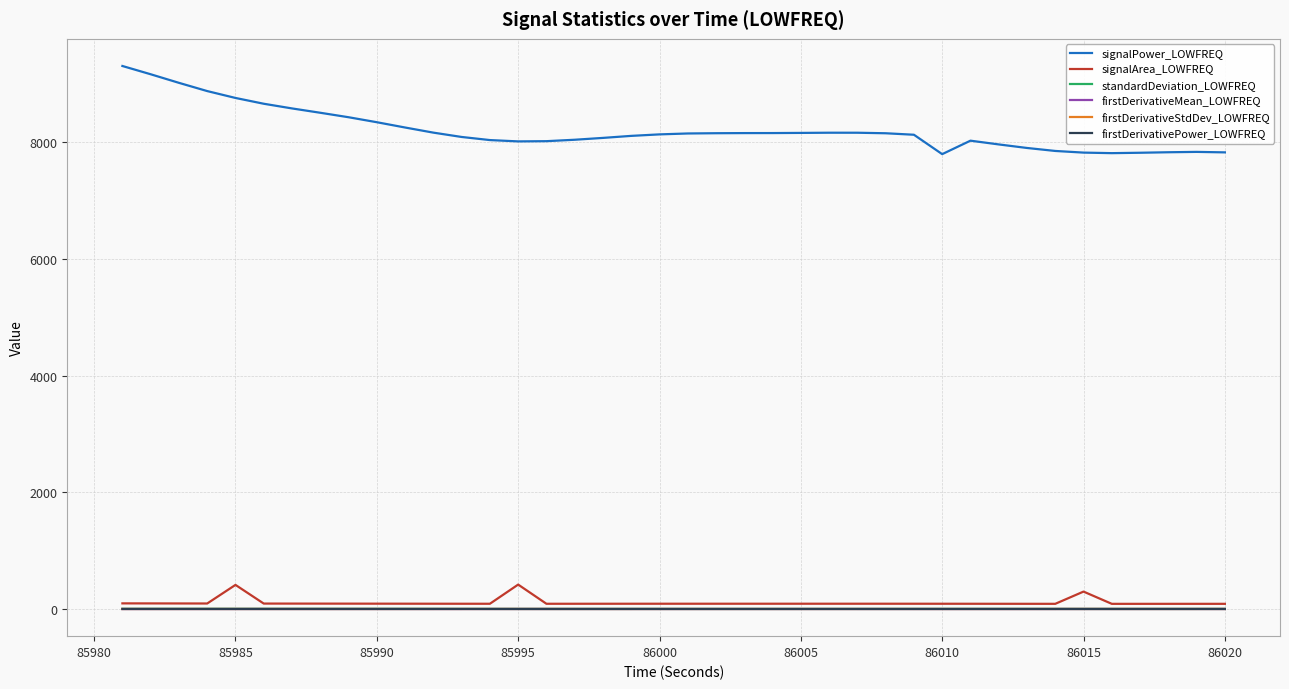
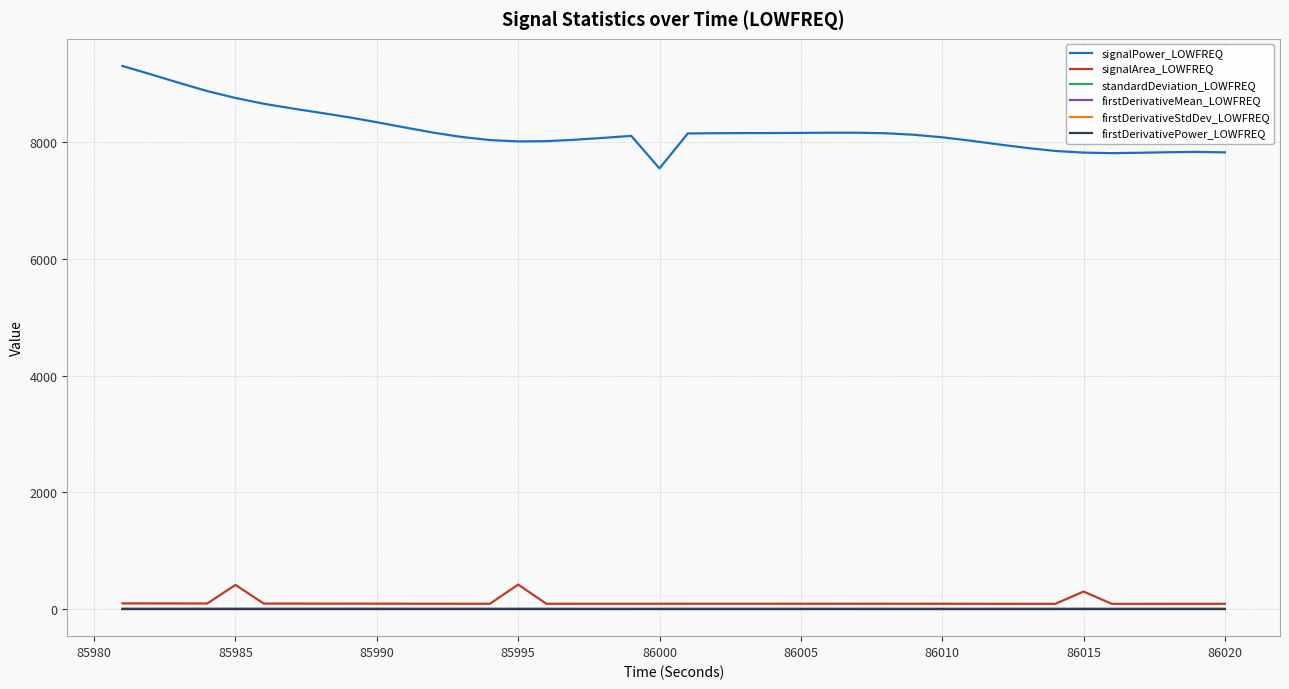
signalPower_LOWFREQ, 86000: 8100 -> 7600
signalPower_LOWFREQ, 86010: 7800 -> 8100
